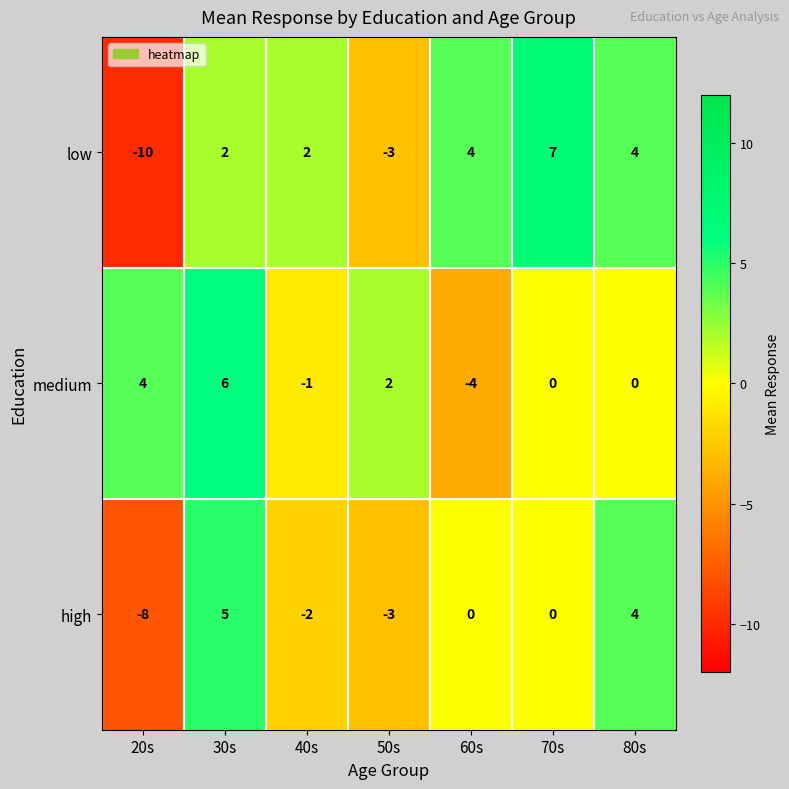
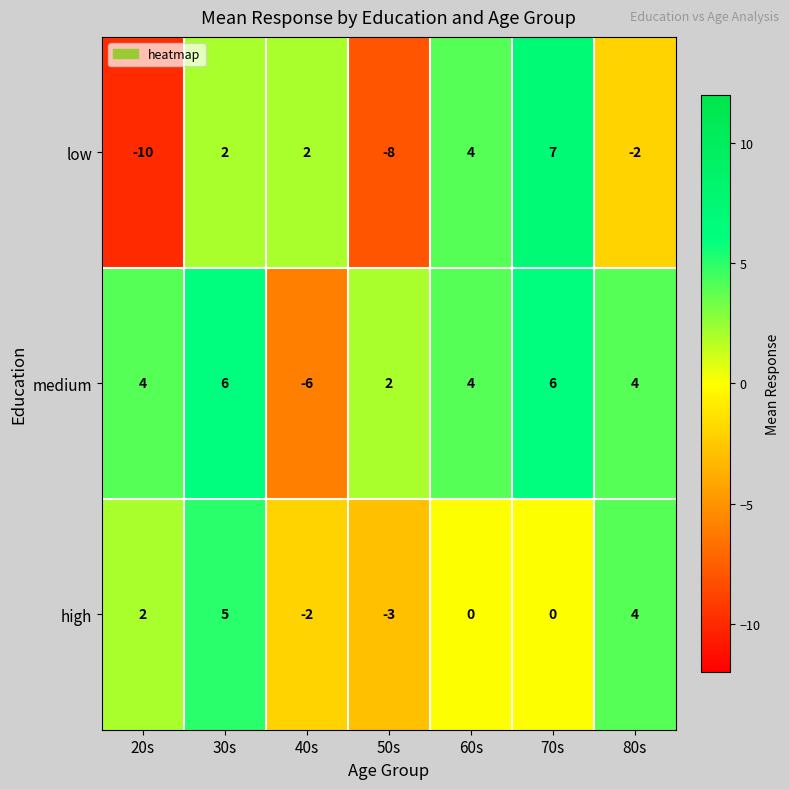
low, 50s: -3 -> -8
low, 80s: 4 -> -2
medium, 40s: -1 -> -6
medium, 60s: -4 -> 4
medium, 70s: 0 -> 6
medium, 80s: 0 -> 4
high, 20s: -8 -> 2
